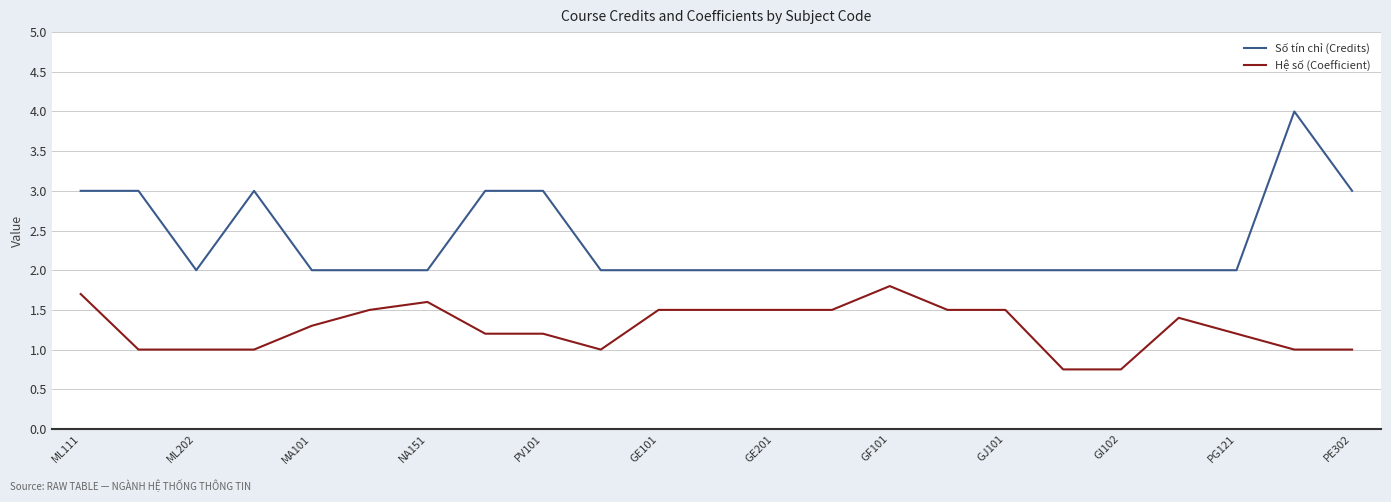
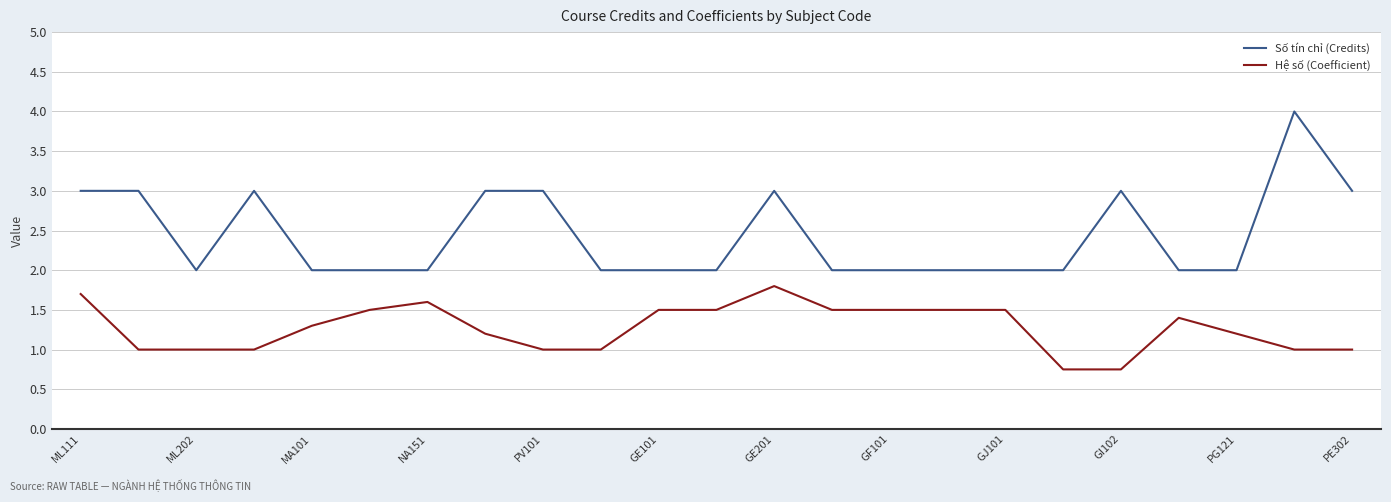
Hệ số (Coefficient), PV101: 1.2 -> 1.0
Số tín chỉ (Credits), GE201: 2 -> 3
Hệ số (Coefficient), GE201: 1.5 -> 1.8
Hệ số (Coefficient), GF101: 1.8 -> 1.5
Số tín chỉ (Credits), GI102: 2 -> 3
